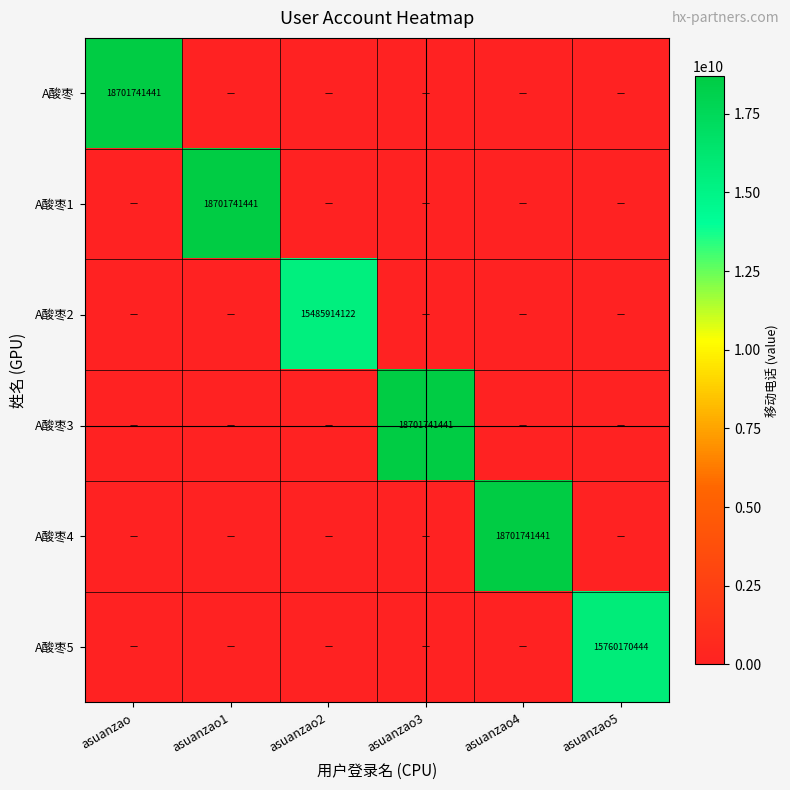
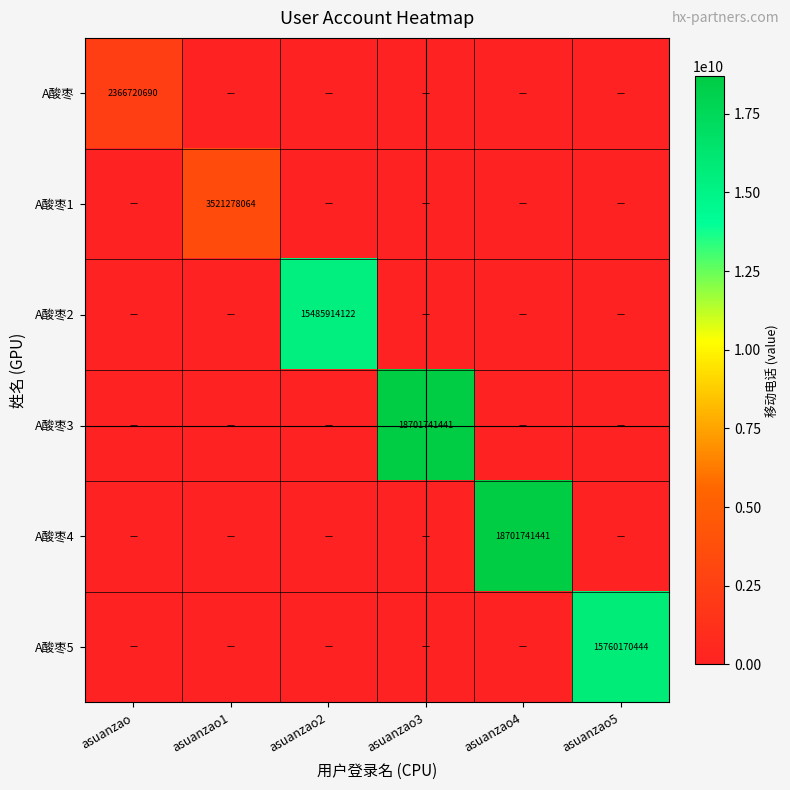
A酸枣, asuanzao: 18701741441 -> 2366720690
A酸枣1, asuanzao1: 18701741441 -> 3521278064
